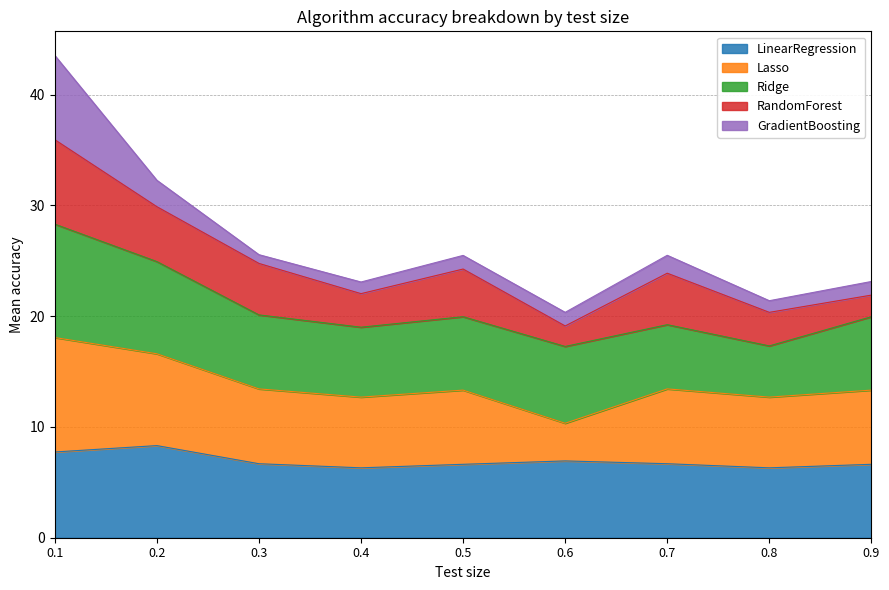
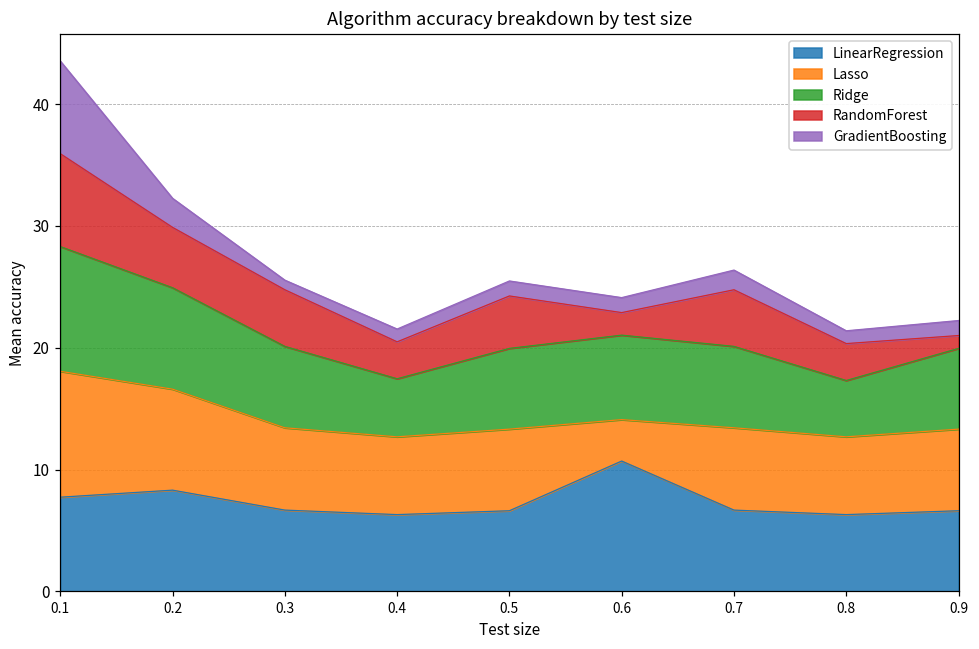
Ridge, 0.4: 6.3 -> 4.8
LinearRegression, 0.6: 6.9 -> 10.7
Ridge, 0.7: 5.8 -> 6.7
RandomForest, 0.9: 2.0 -> 1.1
